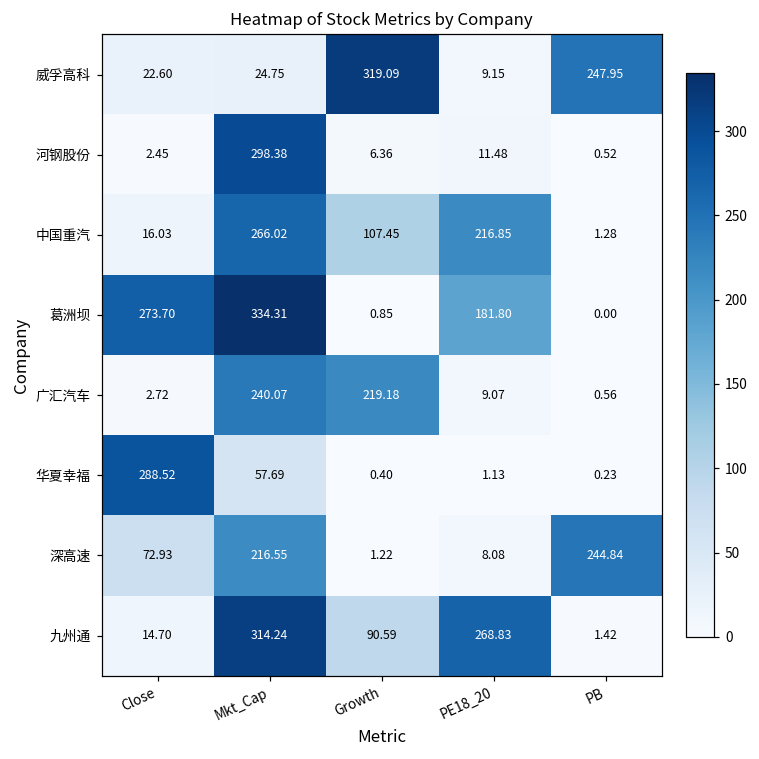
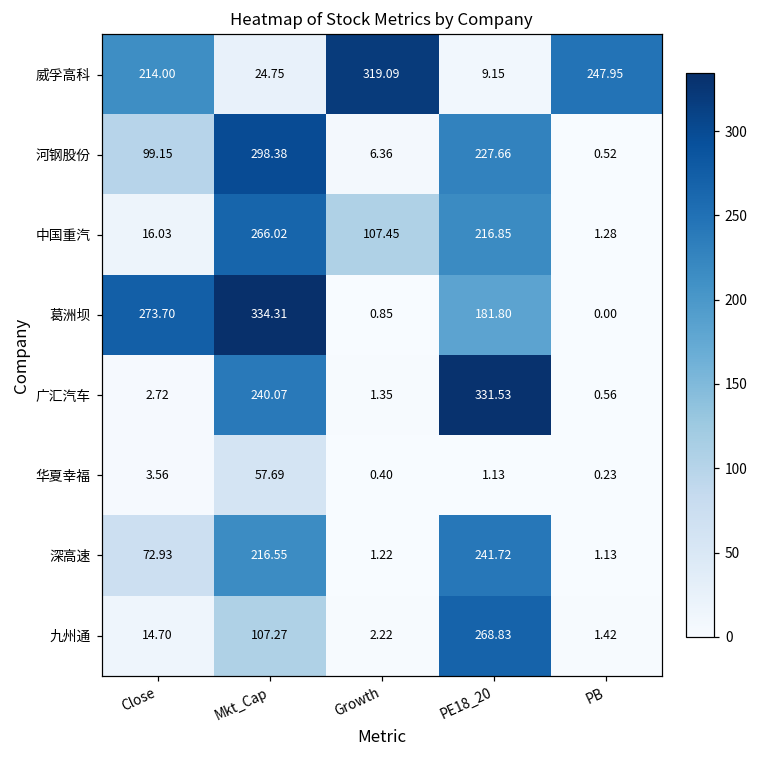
威孚高科, Close: 22.60 -> 214.00
河钢股份, Close: 2.45 -> 99.15
河钢股份, PE18_20: 11.48 -> 227.66
广汇汽车, Growth: 219.18 -> 1.35
广汇汽车, PE18_20: 9.07 -> 331.53
华夏幸福, Close: 288.52 -> 3.56
深高速, PE18_20: 8.08 -> 241.72
深高速, PB: 244.84 -> 1.13
九州通, Mkt_Cap: 314.24 -> 107.27
九州通, Growth: 90.59 -> 2.22
